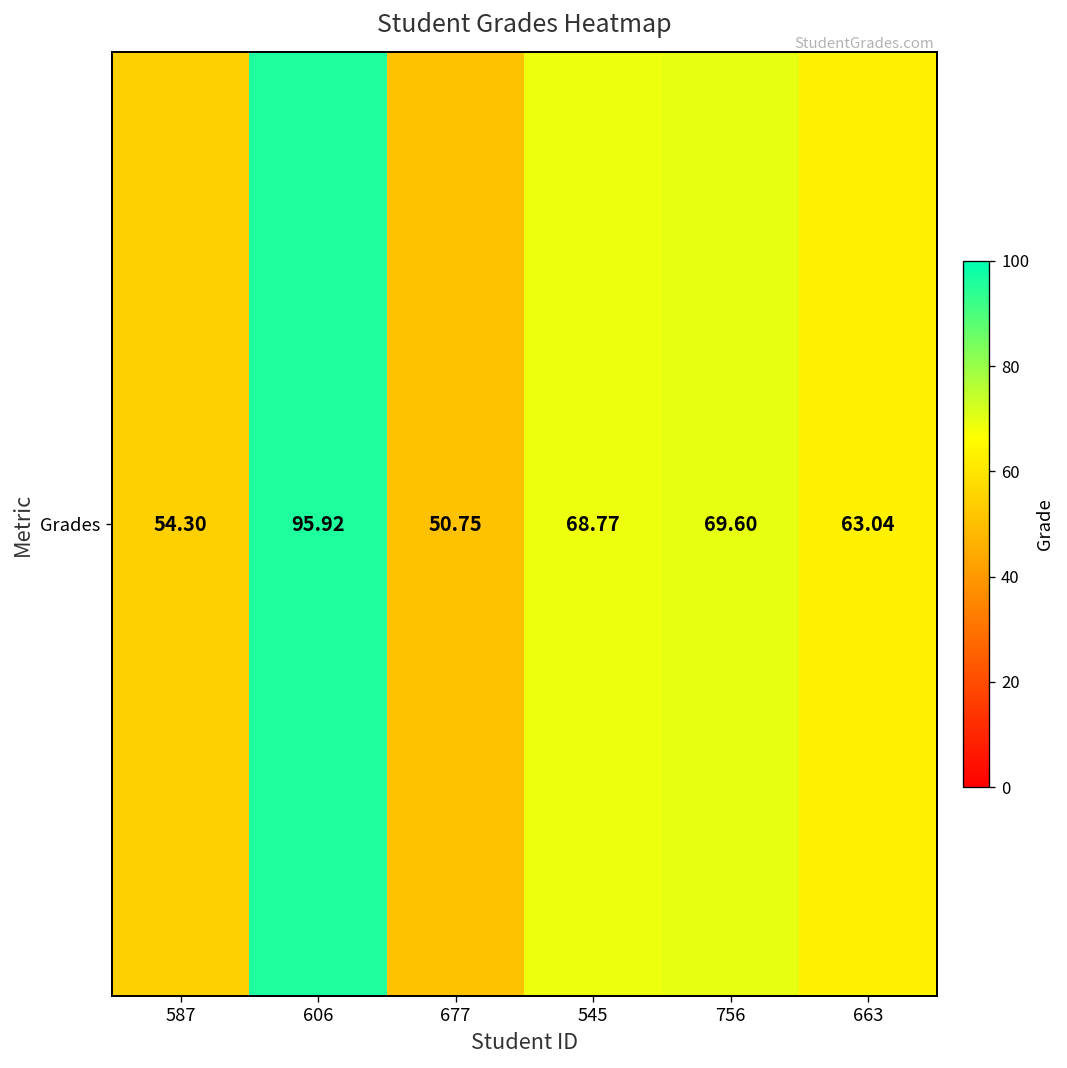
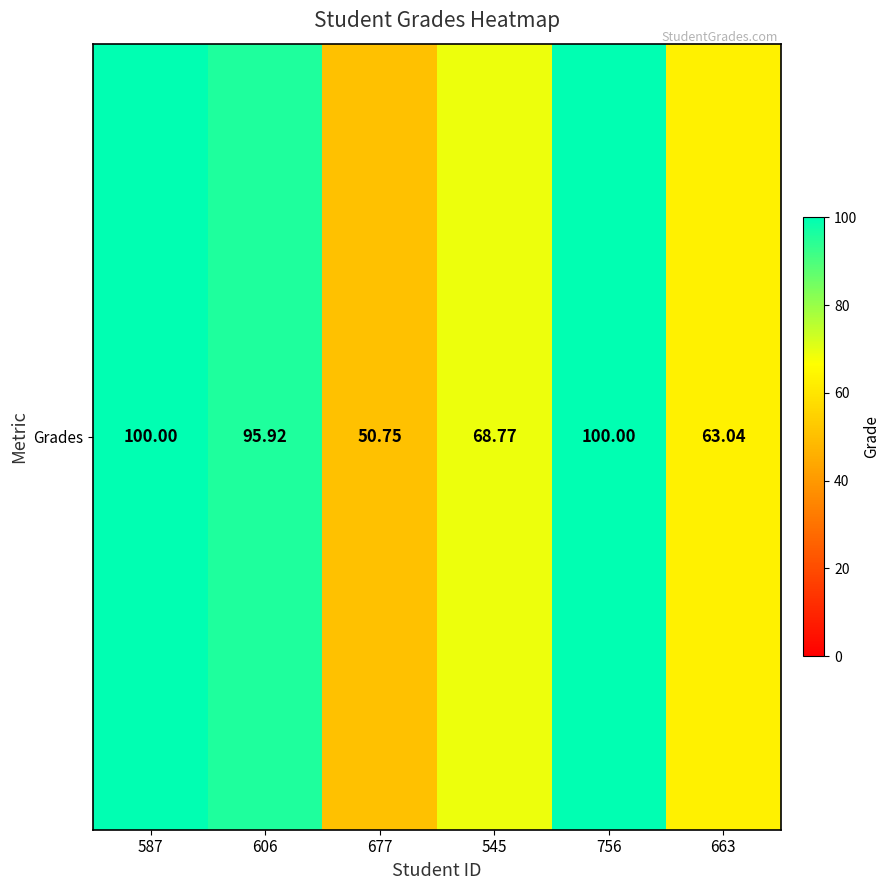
Grades, 587: 54.30 -> 100.00
Grades, 756: 69.60 -> 100.00
